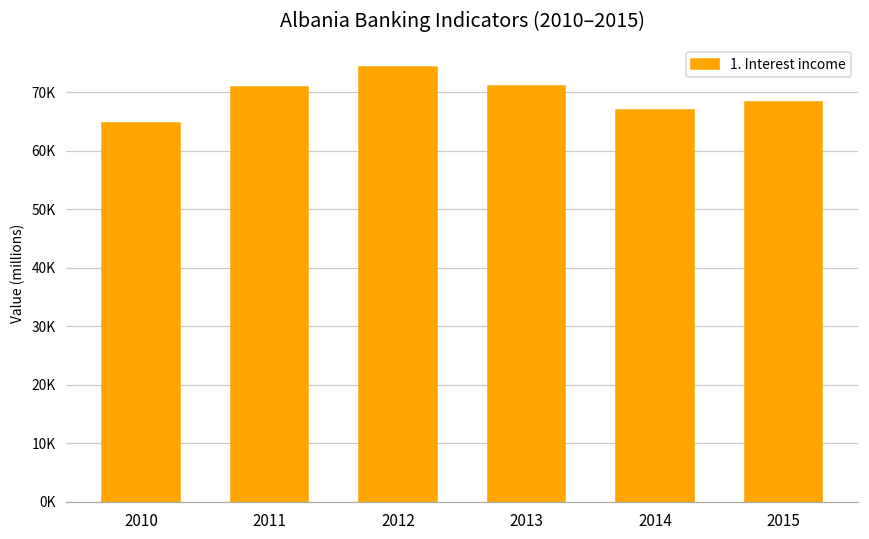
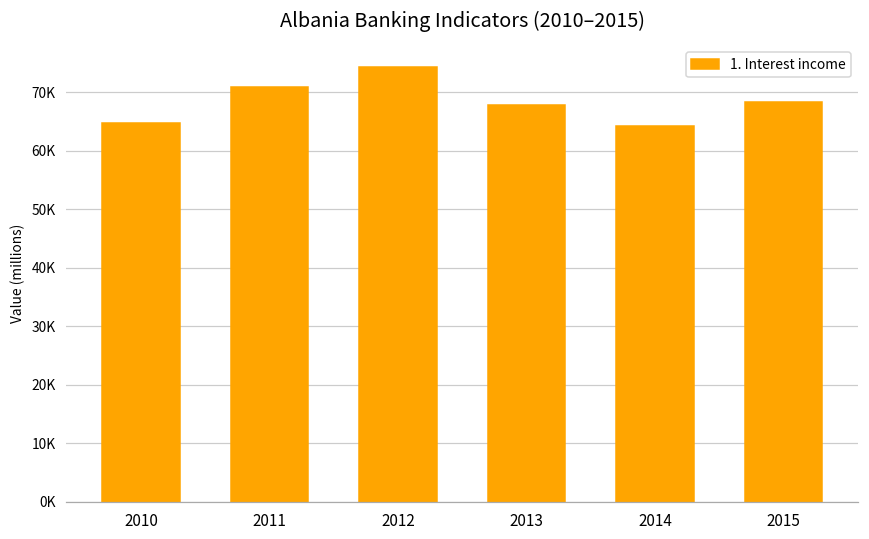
2013: 71000 -> 68000
2014: 67000 -> 64000
